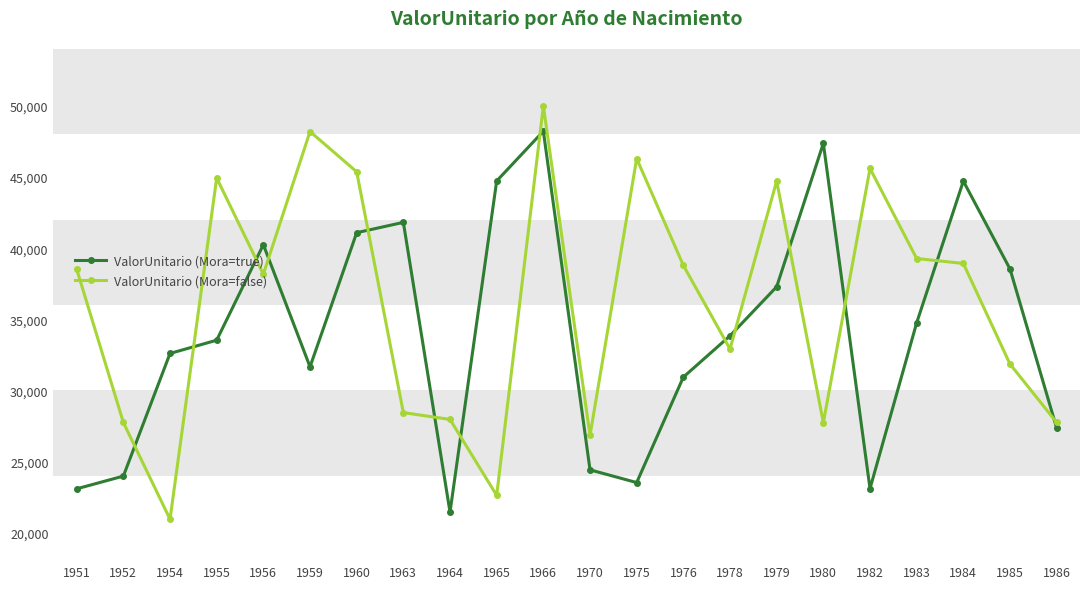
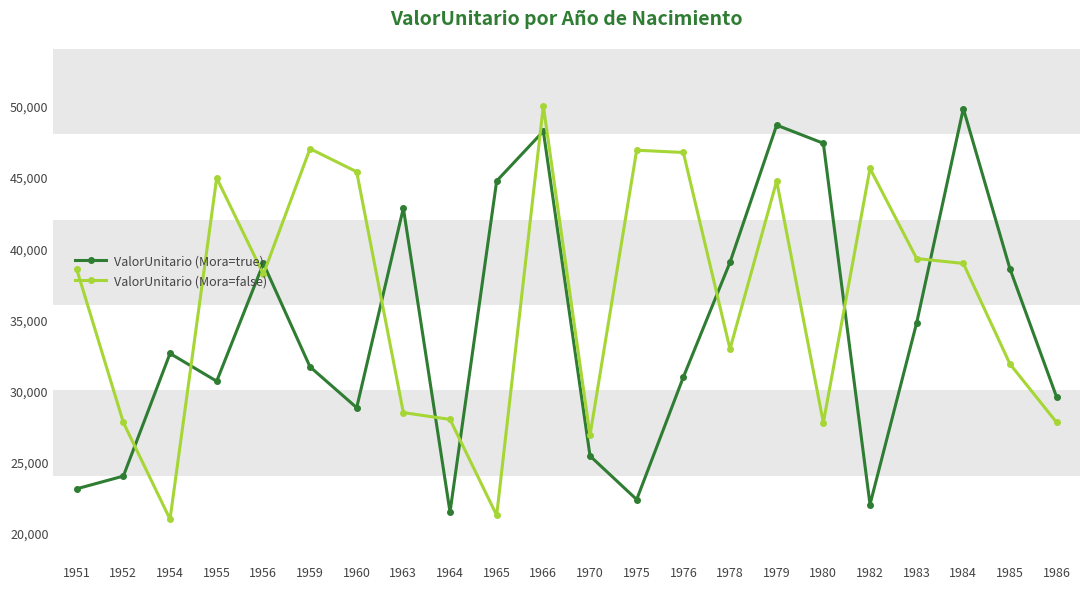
ValorUnitario (Mora=true), 1955: 33,500 -> 30,600
ValorUnitario (Mora=true), 1956: 40,200 -> 38,900
ValorUnitario (Mora=false), 1959: 48,200 -> 47,000
ValorUnitario (Mora=true), 1960: 41,100 -> 28,800
ValorUnitario (Mora=true), 1963: 41,800 -> 42,800
ValorUnitario (Mora=false), 1965: 22,600 -> 21,200
ValorUnitario (Mora=true), 1970: 24,400 -> 25,400
ValorUnitario (Mora=true), 1975: 23,500 -> 22,300
ValorUnitario (Mora=false), 1975: 46,300 -> 46,900
ValorUnitario (Mora=false), 1976: 38,800 -> 46,700
ValorUnitario (Mora=true), 1978: 33,800 -> 39,000
ValorUnitario (Mora=true), 1979: 37,300 -> 48,600
ValorUnitario (Mora=true), 1982: 23,100 -> 22,000
ValorUnitario (Mora=true), 1984: 44,700 -> 49,800
ValorUnitario (Mora=true), 1986: 27,300 -> 29,500
